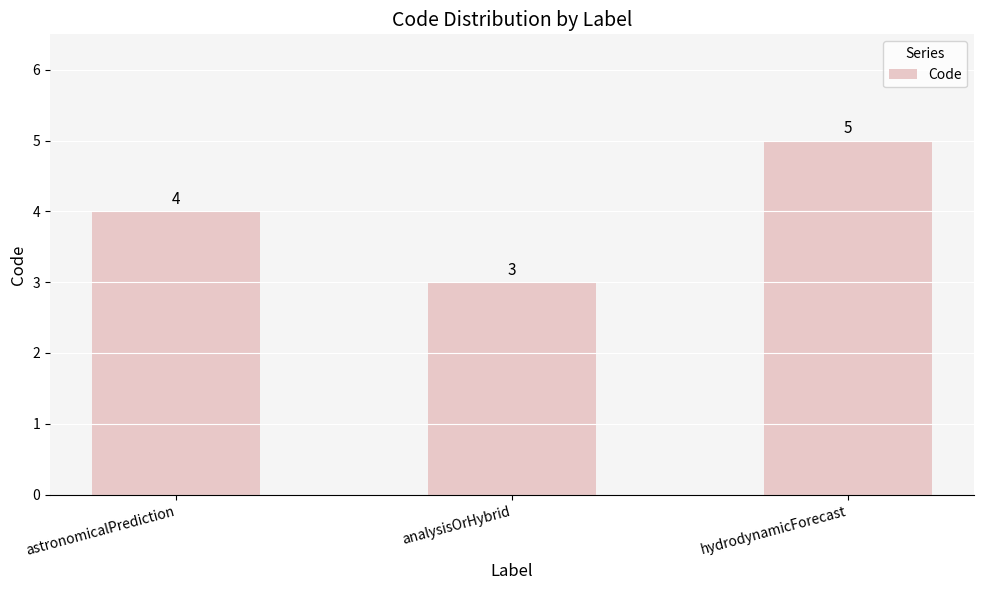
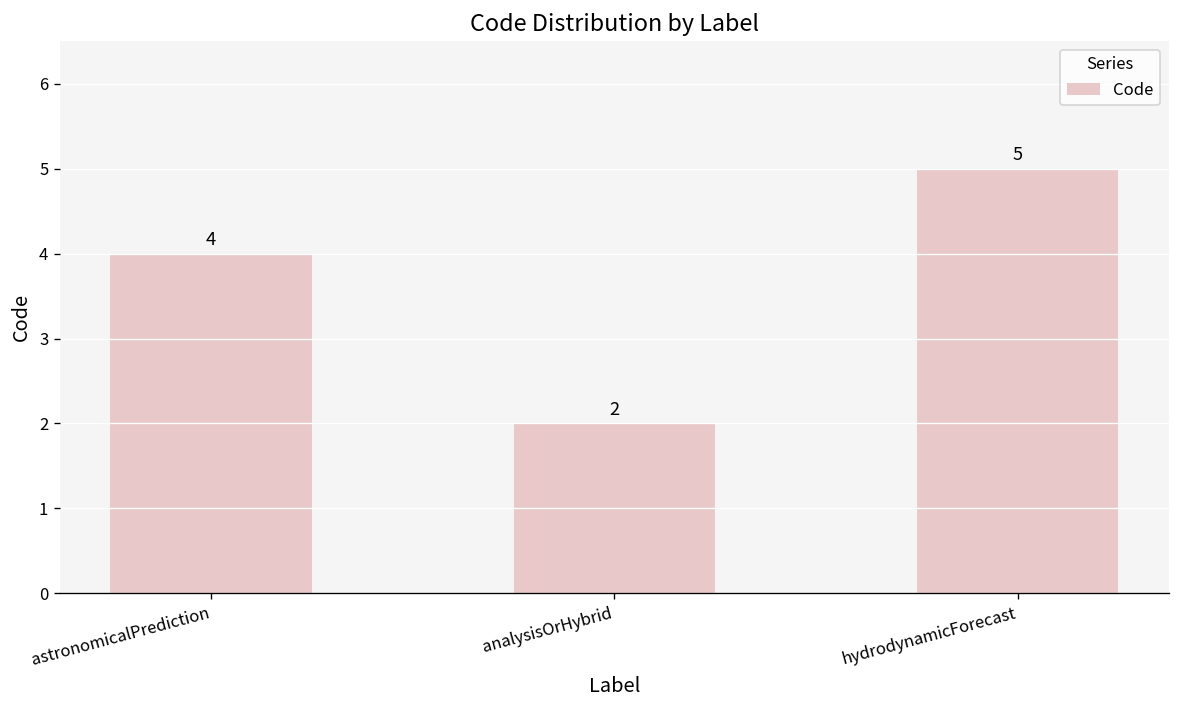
analysisOrHybrid: 3 -> 2
